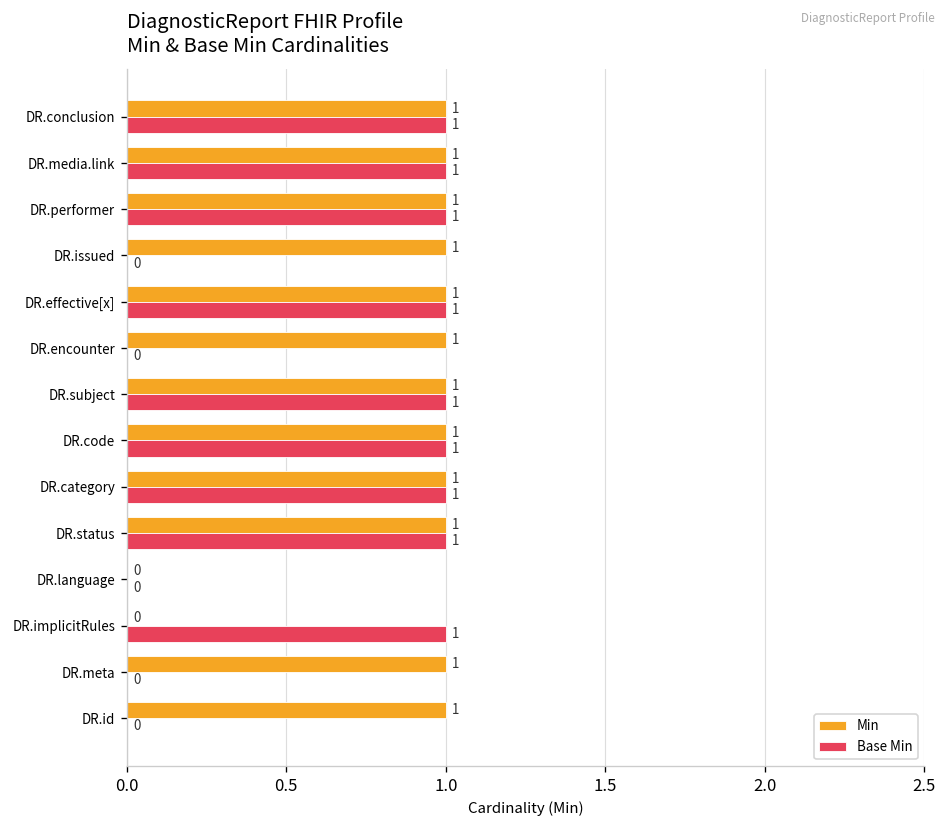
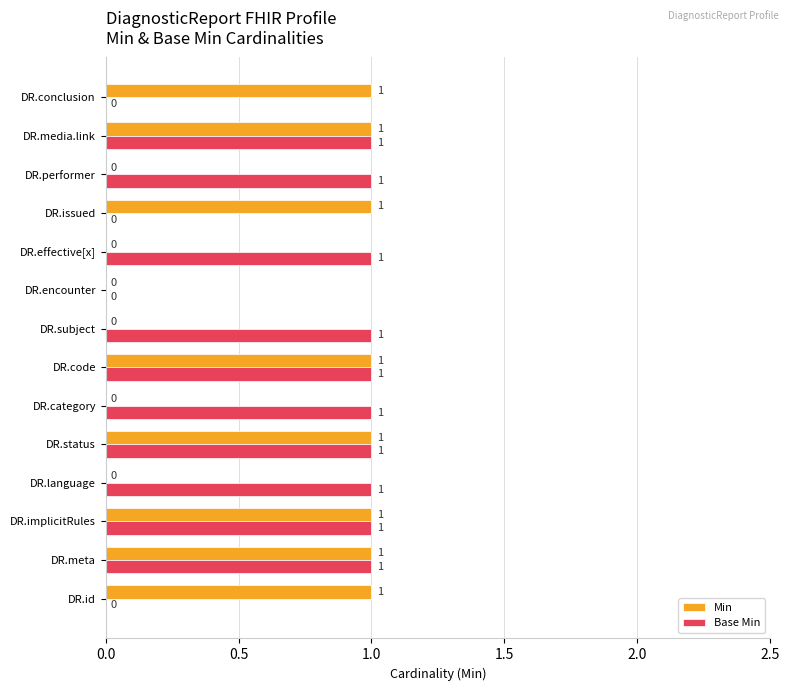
Base Min, DR.conclusion: 1 -> 0
Min, DR.performer: 1 -> 0
Min, DR.effective[x]: 1 -> 0
Min, DR.encounter: 1 -> 0
Min, DR.subject: 1 -> 0
Min, DR.category: 1 -> 0
Base Min, DR.language: 0 -> 1
Min, DR.implicitRules: 0 -> 1
Base Min, DR.meta: 0 -> 1
